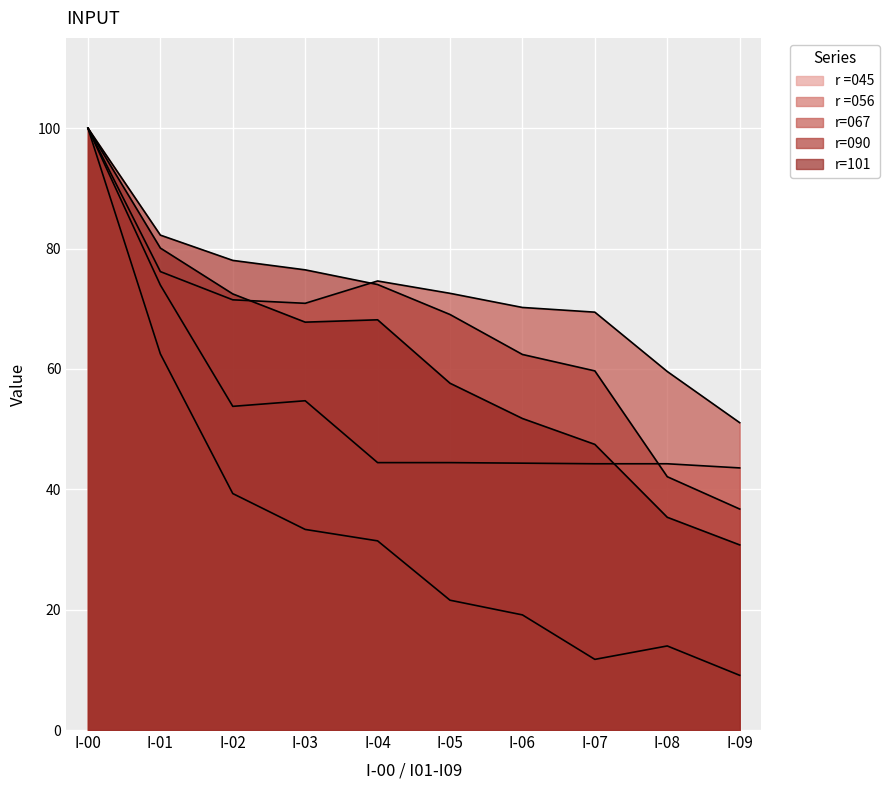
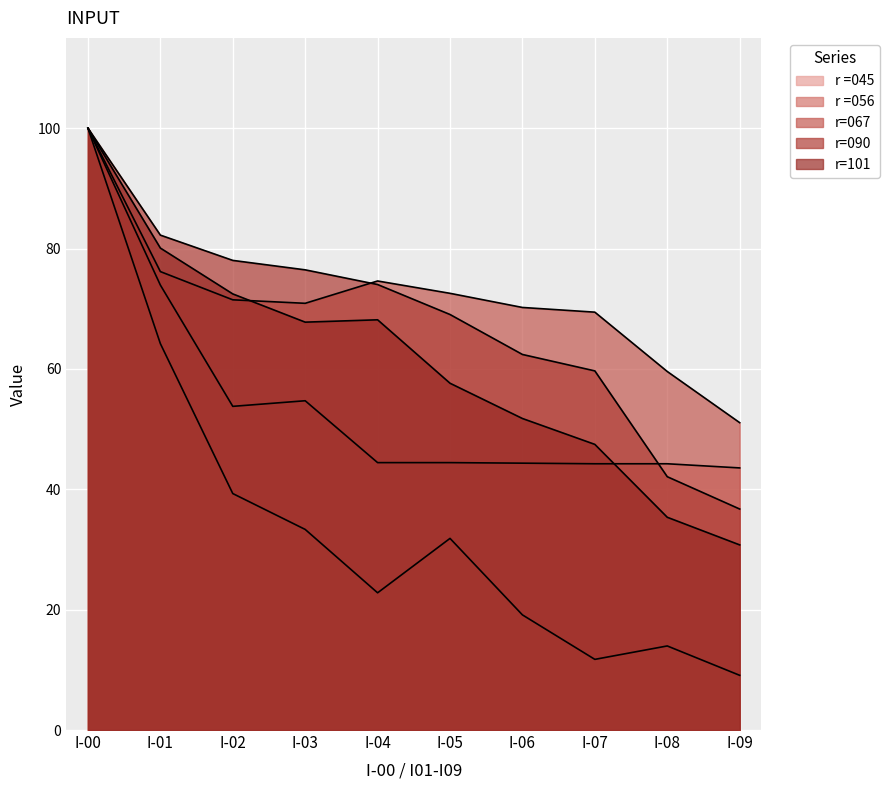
r =045, I-01: 63 -> 64
r =045, I-04: 31 -> 23
r =045, I-05: 22 -> 32
